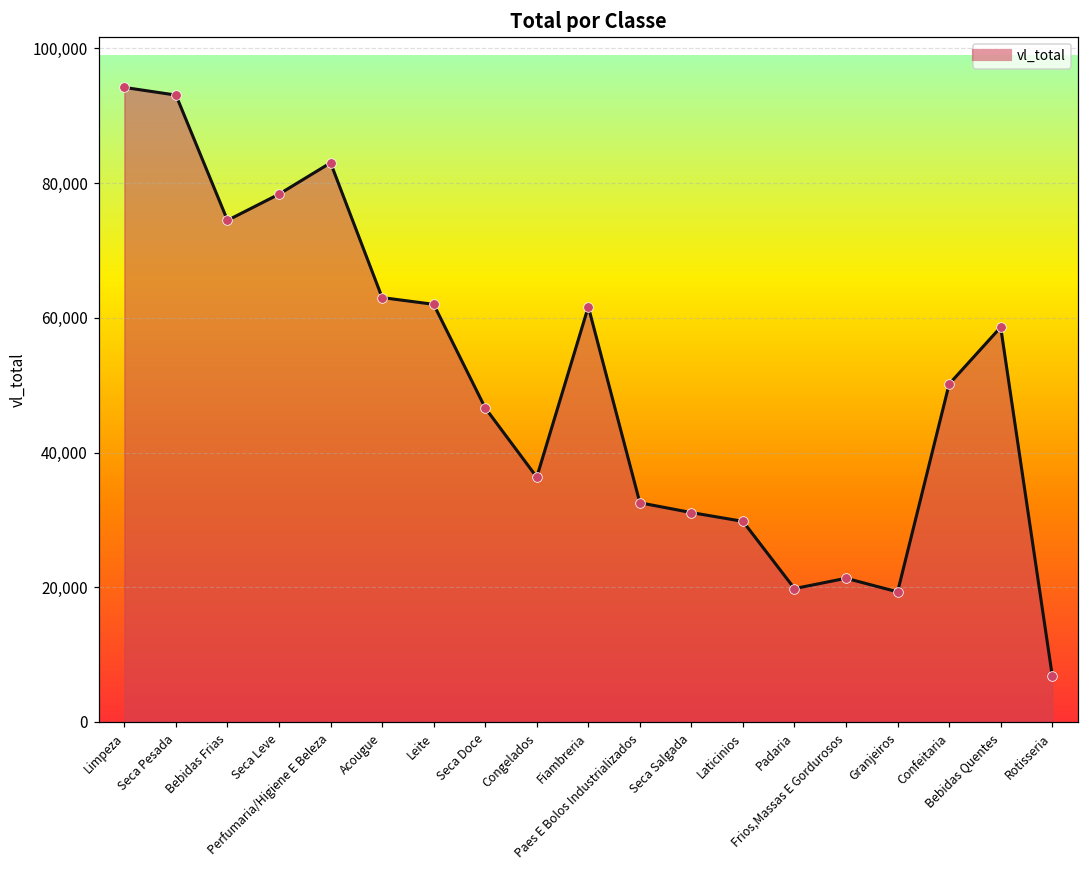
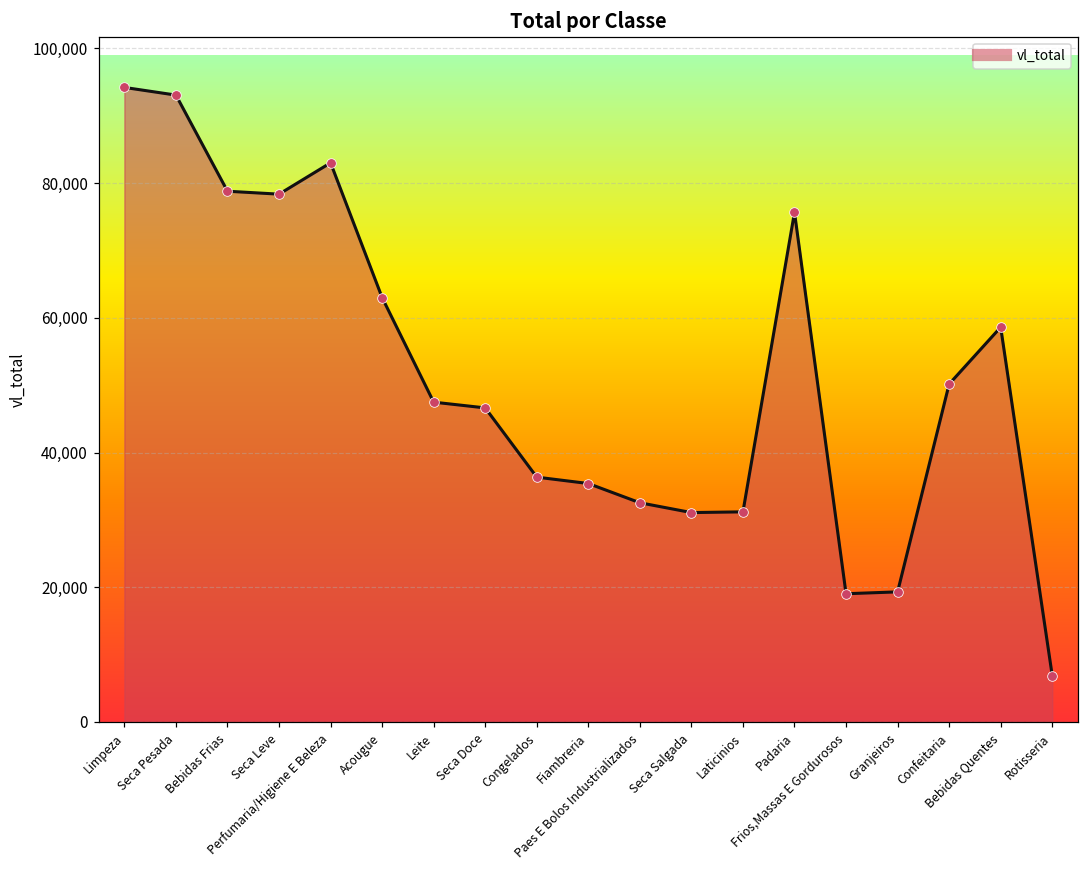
Bebidas Frias: 74,000 -> 79,000
Leite: 62,000 -> 47,000
Fiambreria: 62,000 -> 35,000
Laticinios: 30,000 -> 31,000
Padaria: 20,000 -> 76,000
Frios,Massas E Gordurosos: 21,000 -> 19,000
